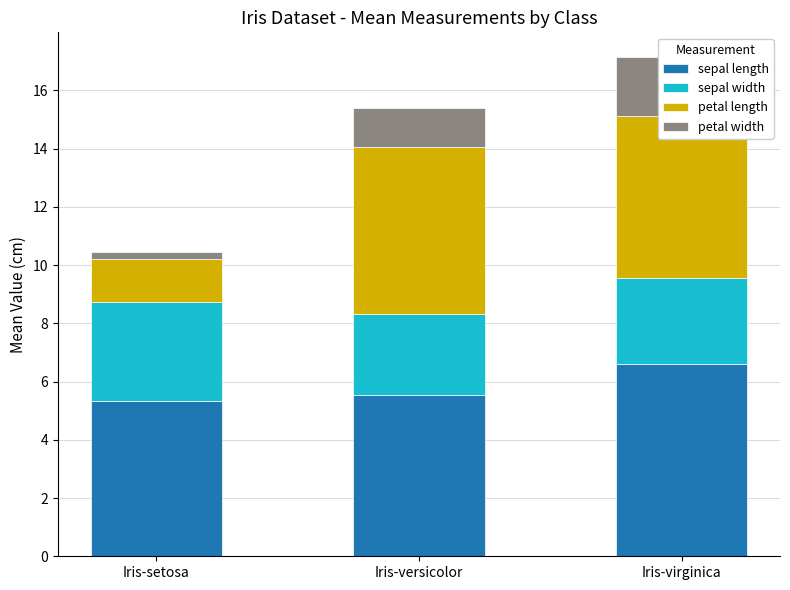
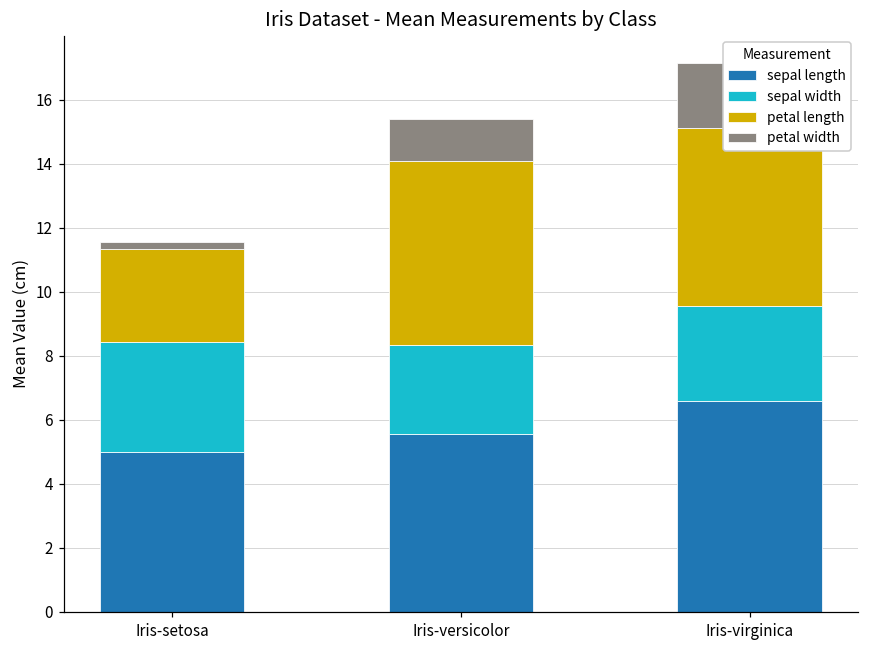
sepal length, Iris-setosa: 5.3 -> 5.0
petal length, Iris-setosa: 1.5 -> 2.9
